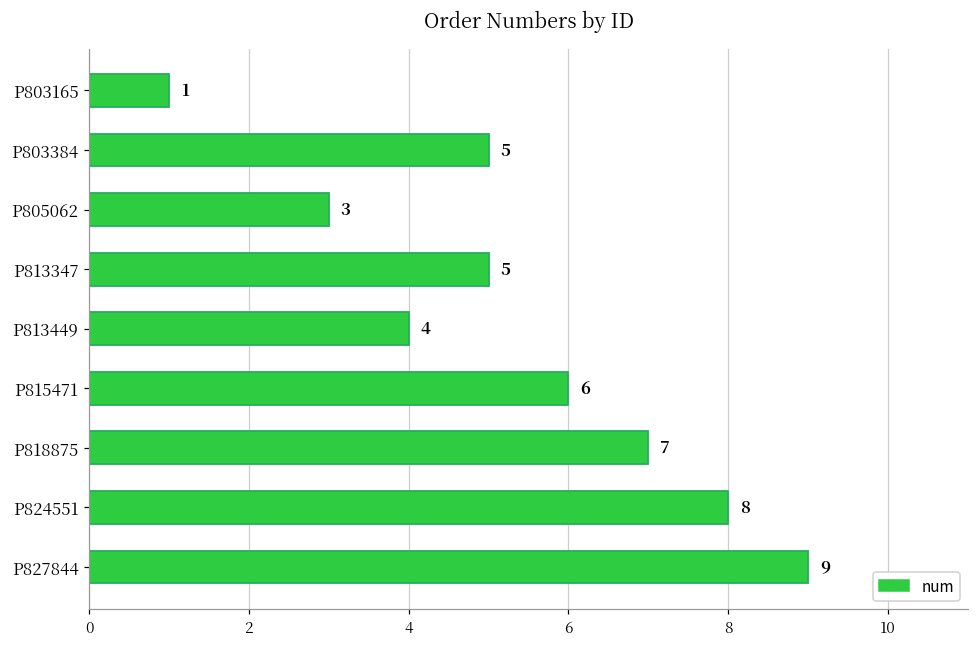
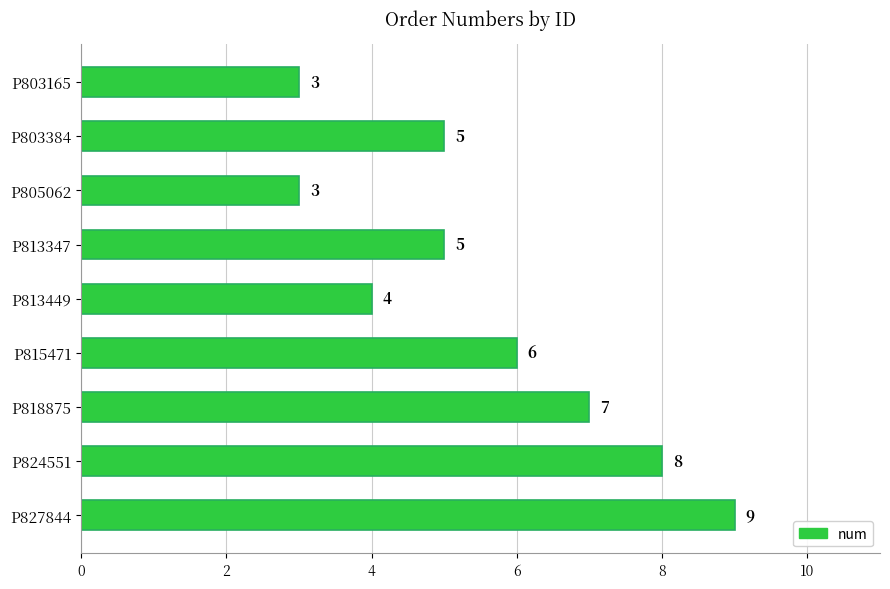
P803165: 1 -> 3
